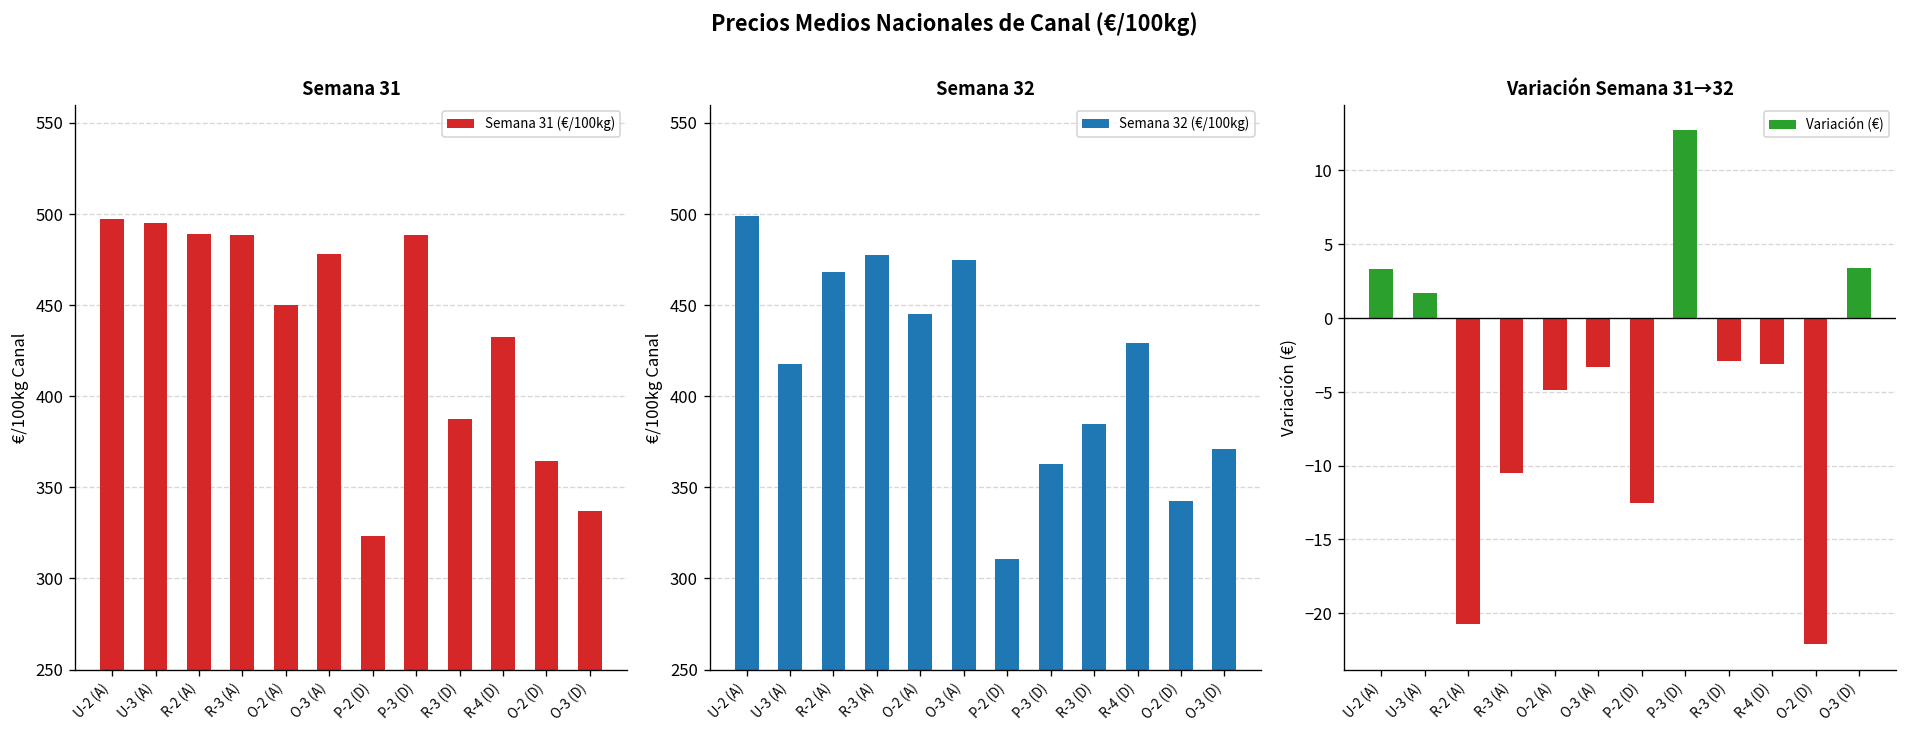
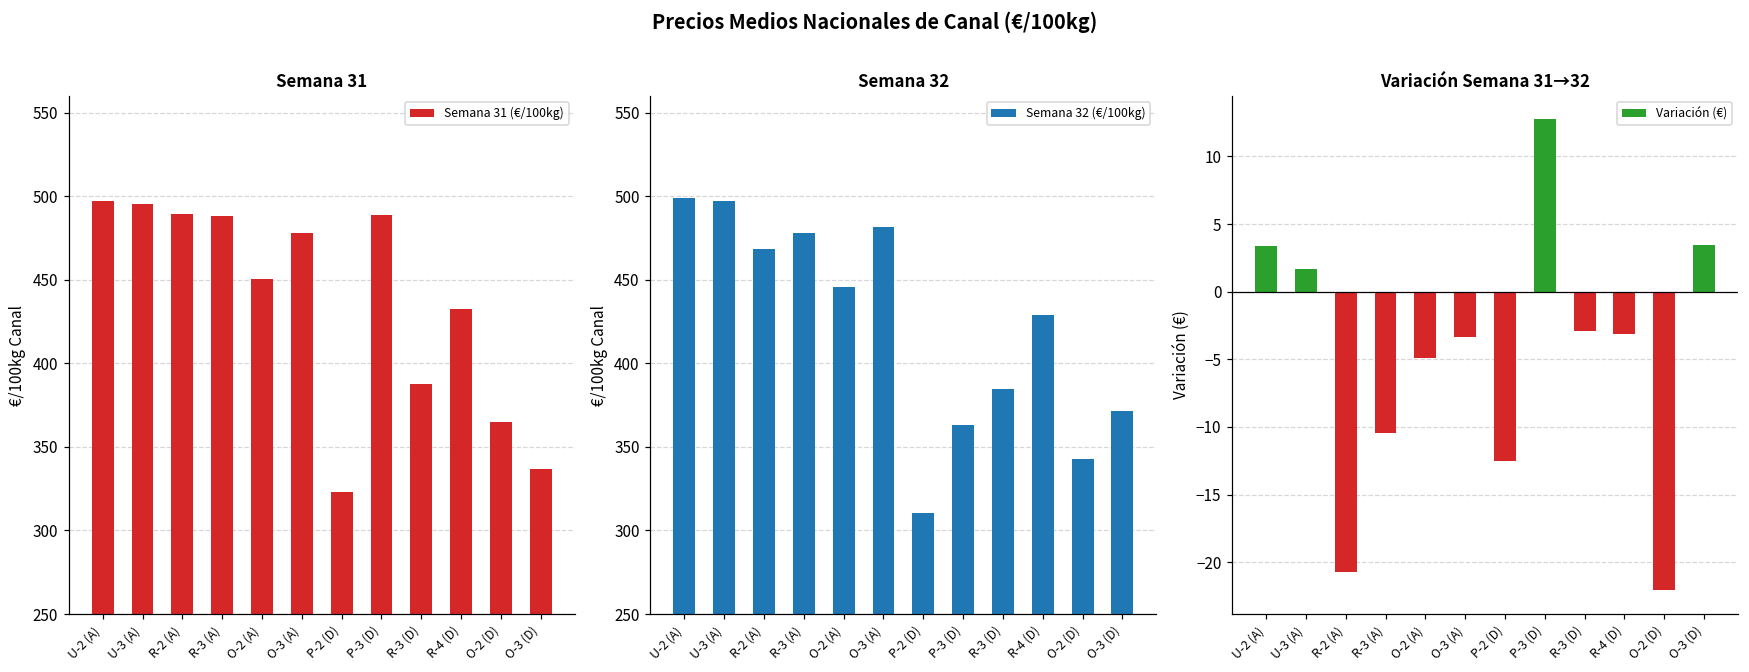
Semana 32, U-3 (A): 418 -> 497
Semana 32, O-3 (A): 475 -> 481
